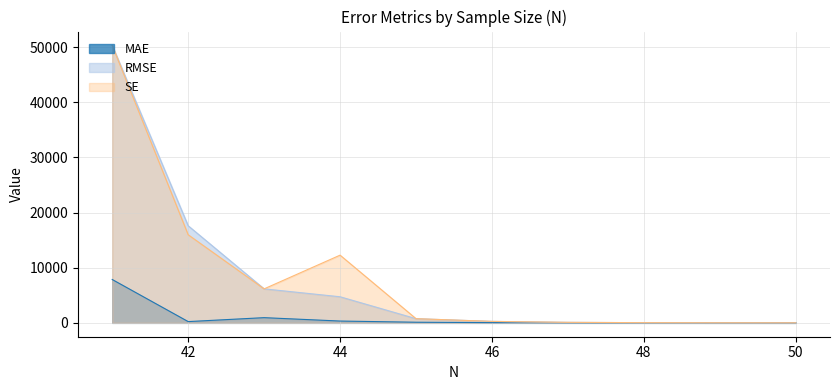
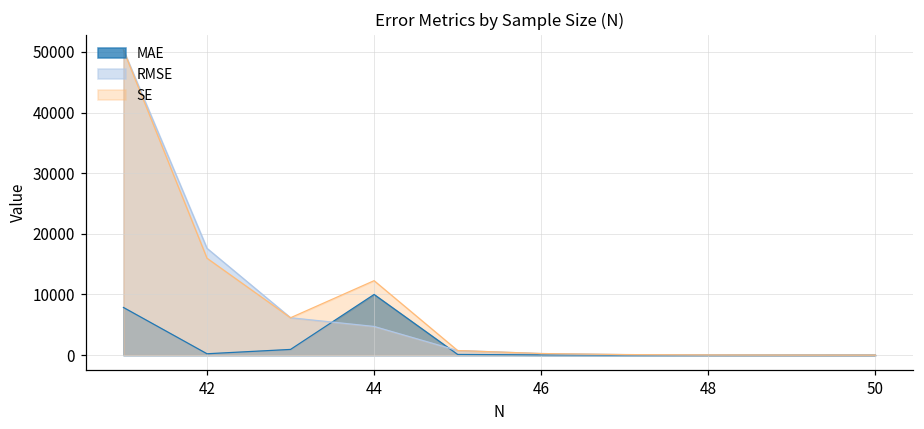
MAE, 44: 0 -> 10000
